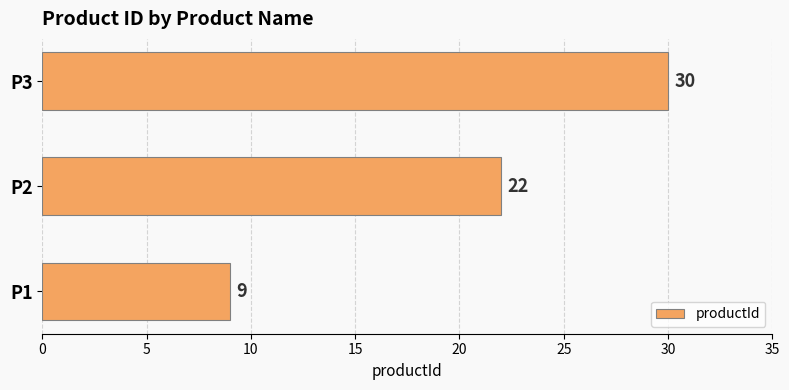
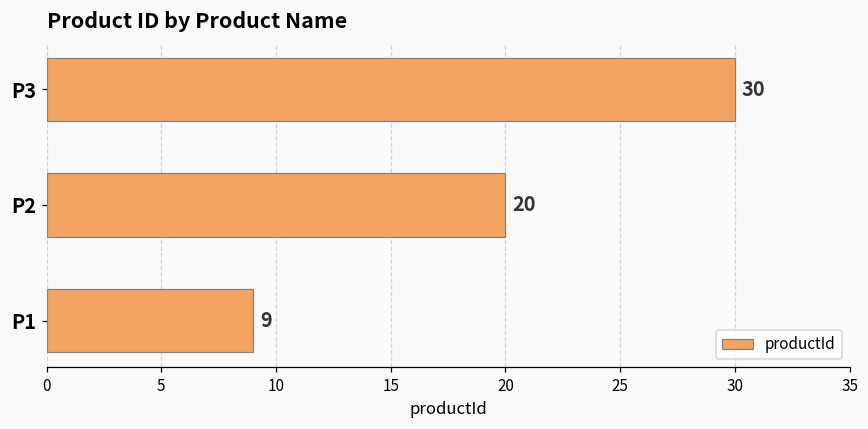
P2: 22 -> 20
